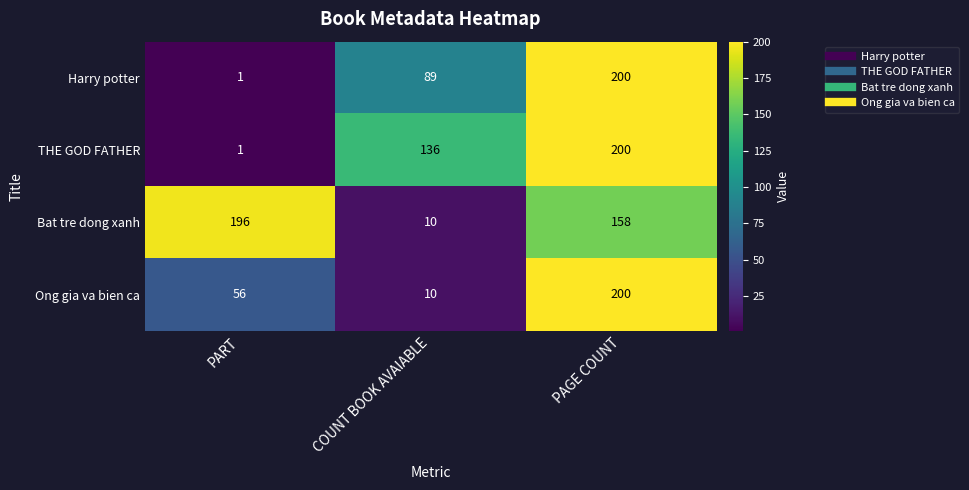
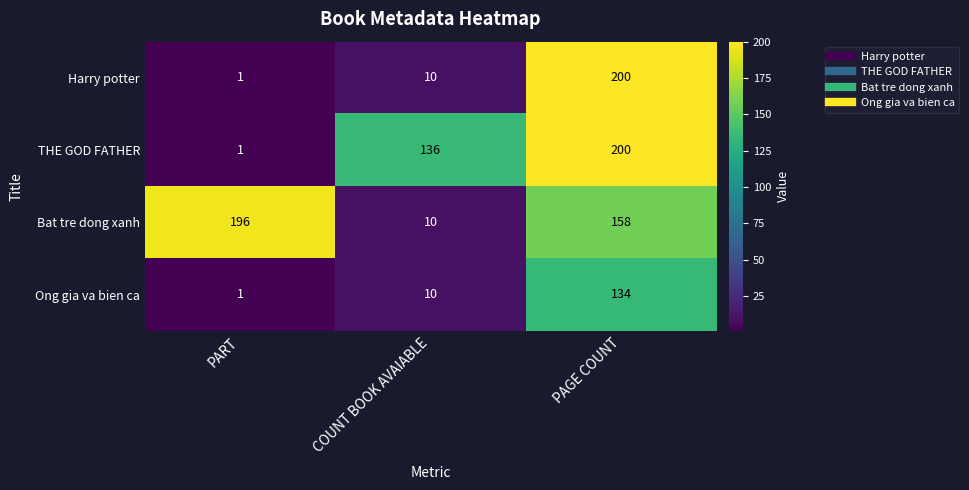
Harry potter, COUNT BOOK AVAIABLE: 89 -> 10
Ong gia va bien ca, PART: 56 -> 1
Ong gia va bien ca, PAGE COUNT: 200 -> 134
